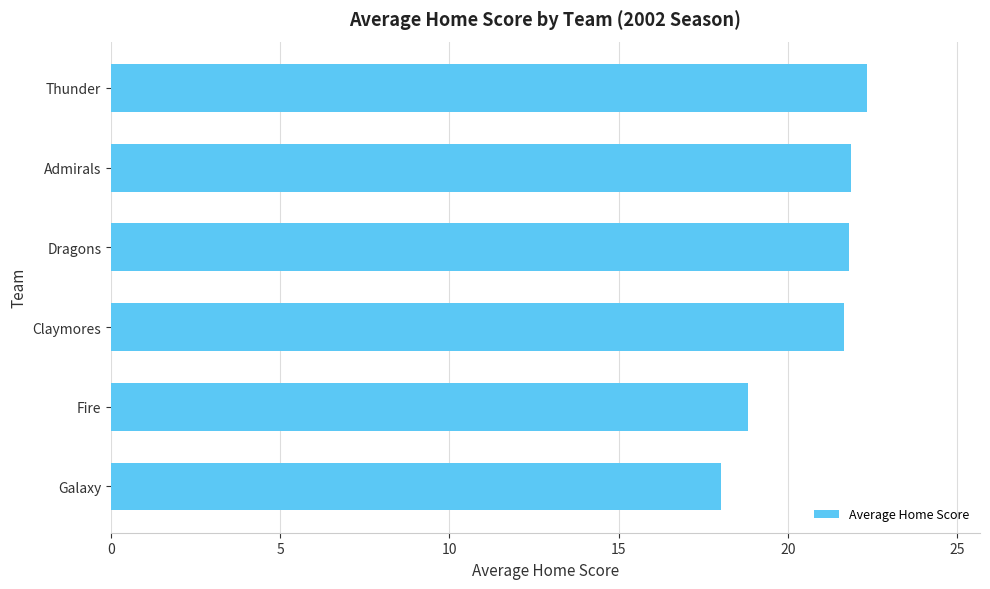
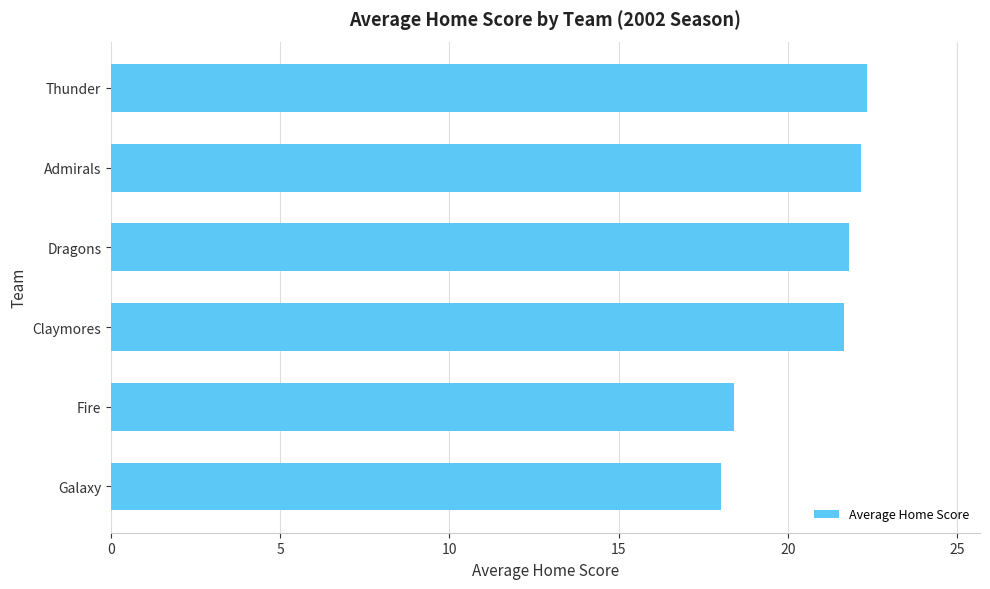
Admirals: 21.9 -> 22.2
Fire: 18.8 -> 18.4
